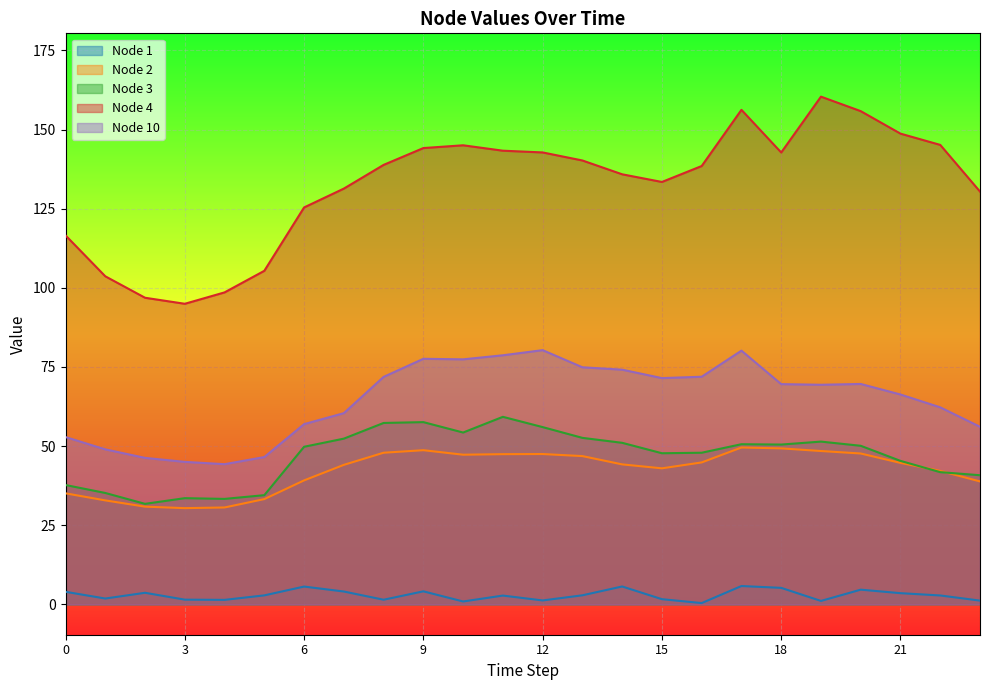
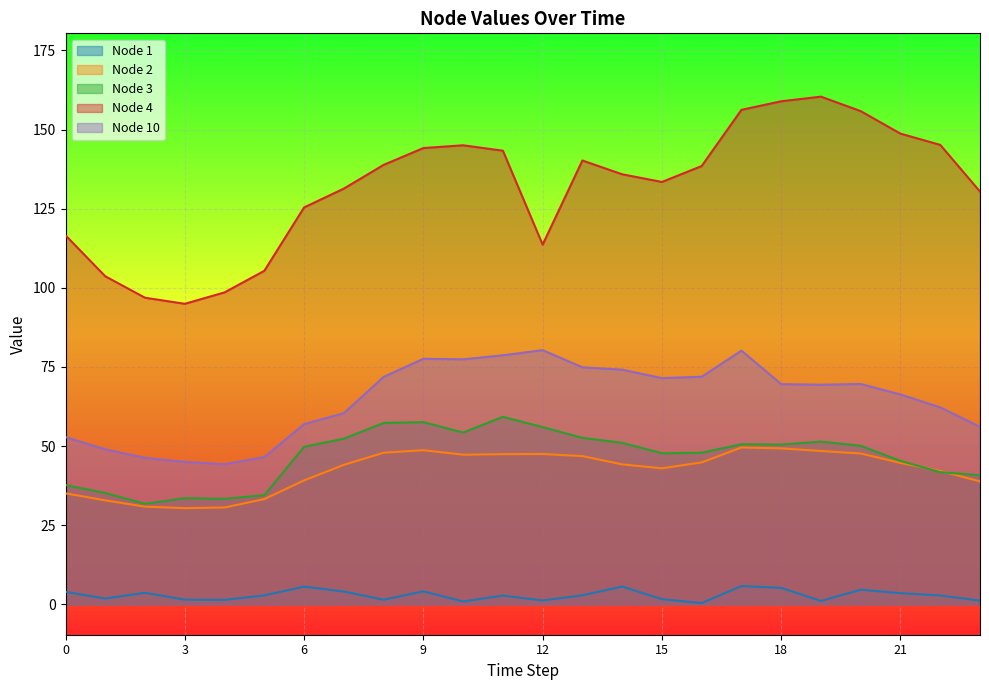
Node 4, 12: 143 -> 114
Node 4, 18: 143 -> 159
